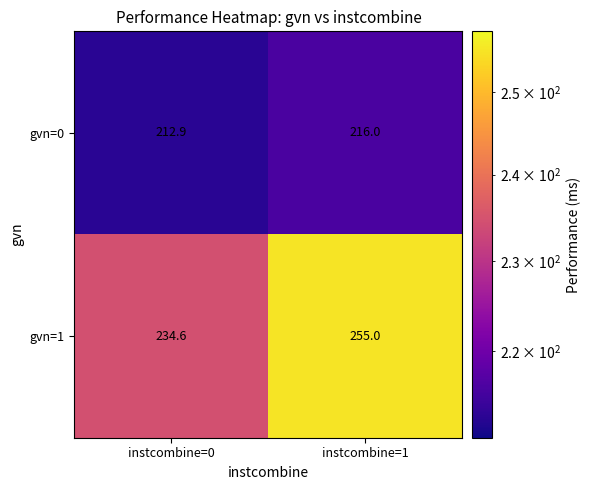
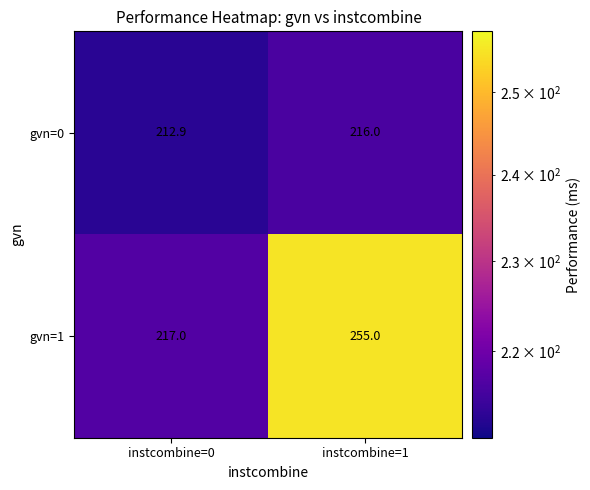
gvn=1, instcombine=0: 234.6 -> 217.0
